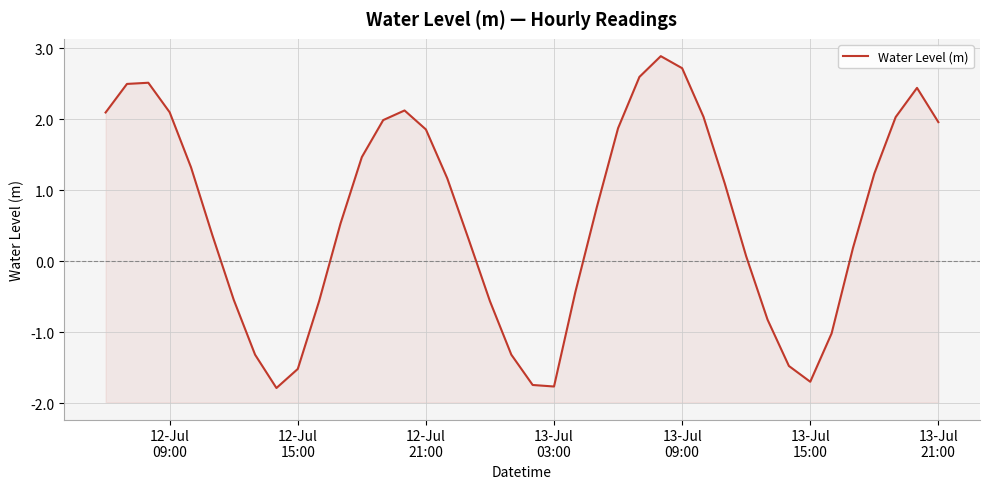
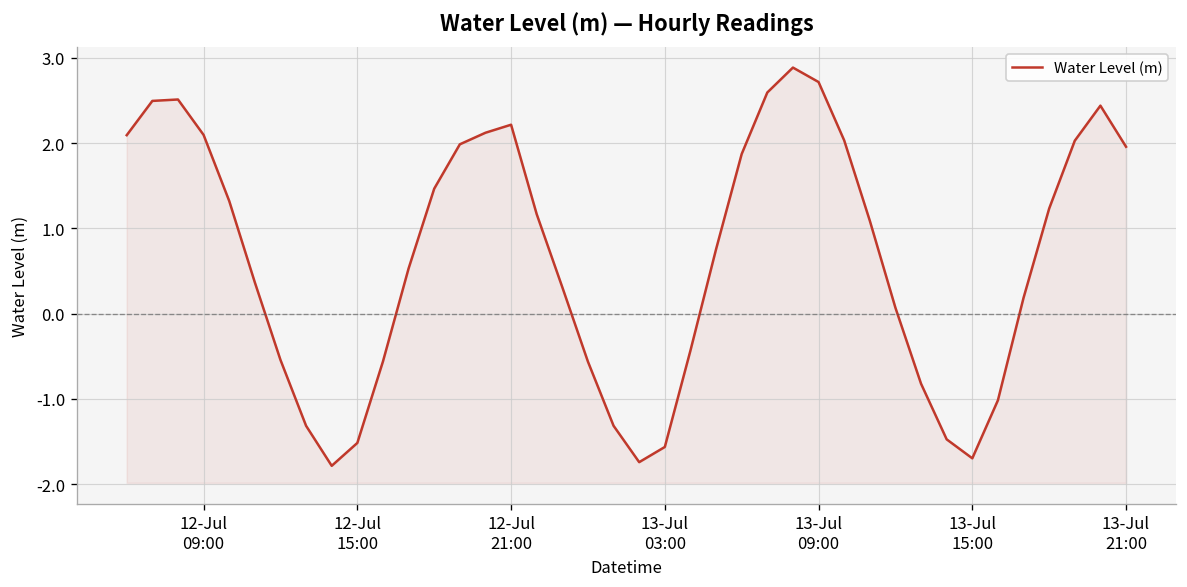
12-Jul 21:00: 1.9 -> 2.2
13-Jul 03:00: -1.8 -> -1.6
